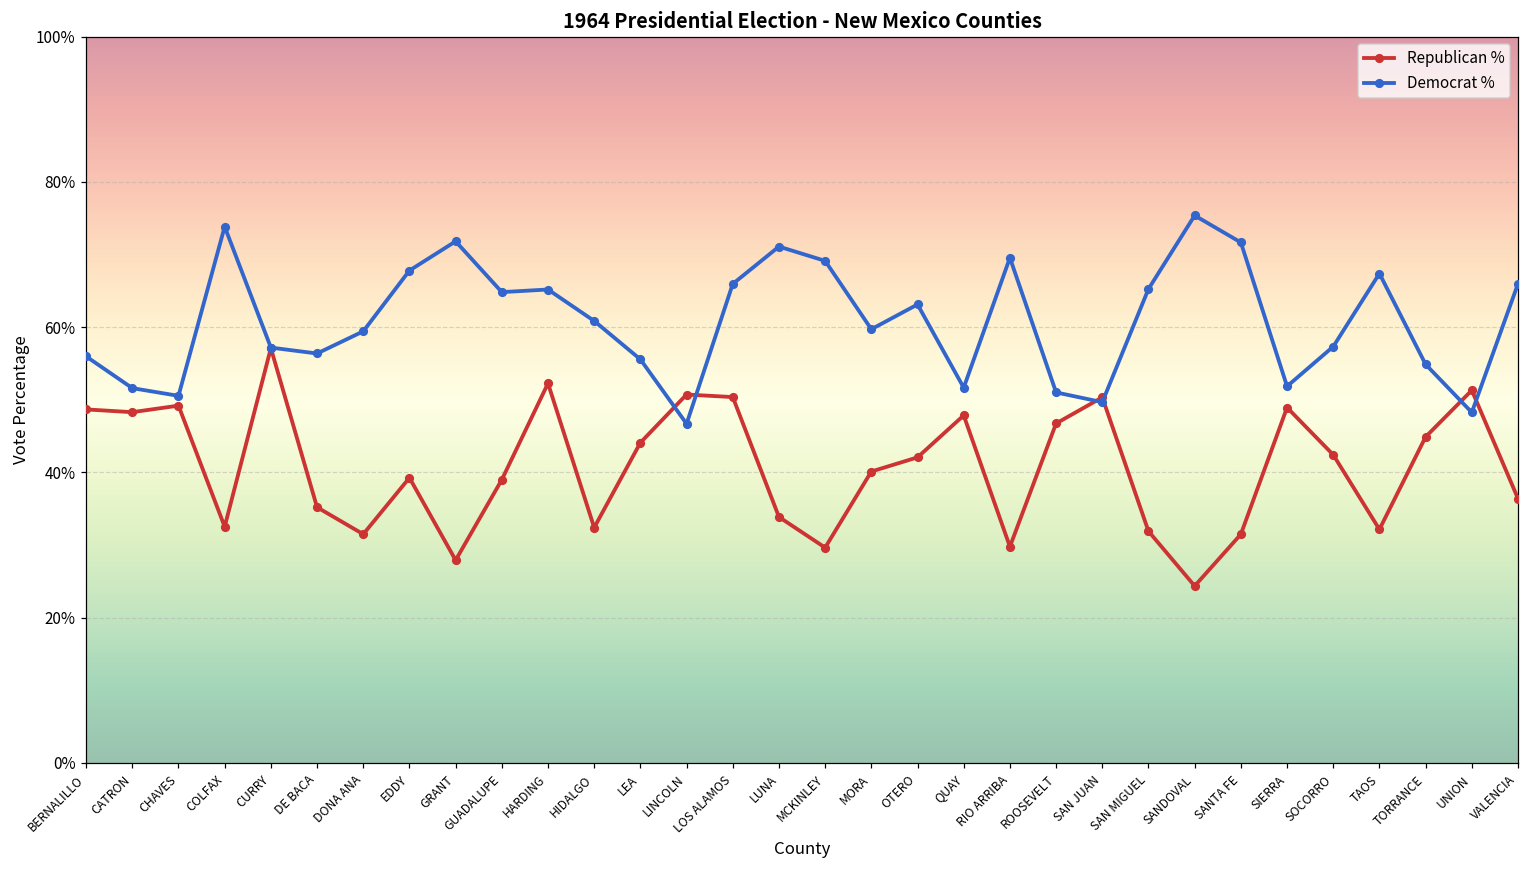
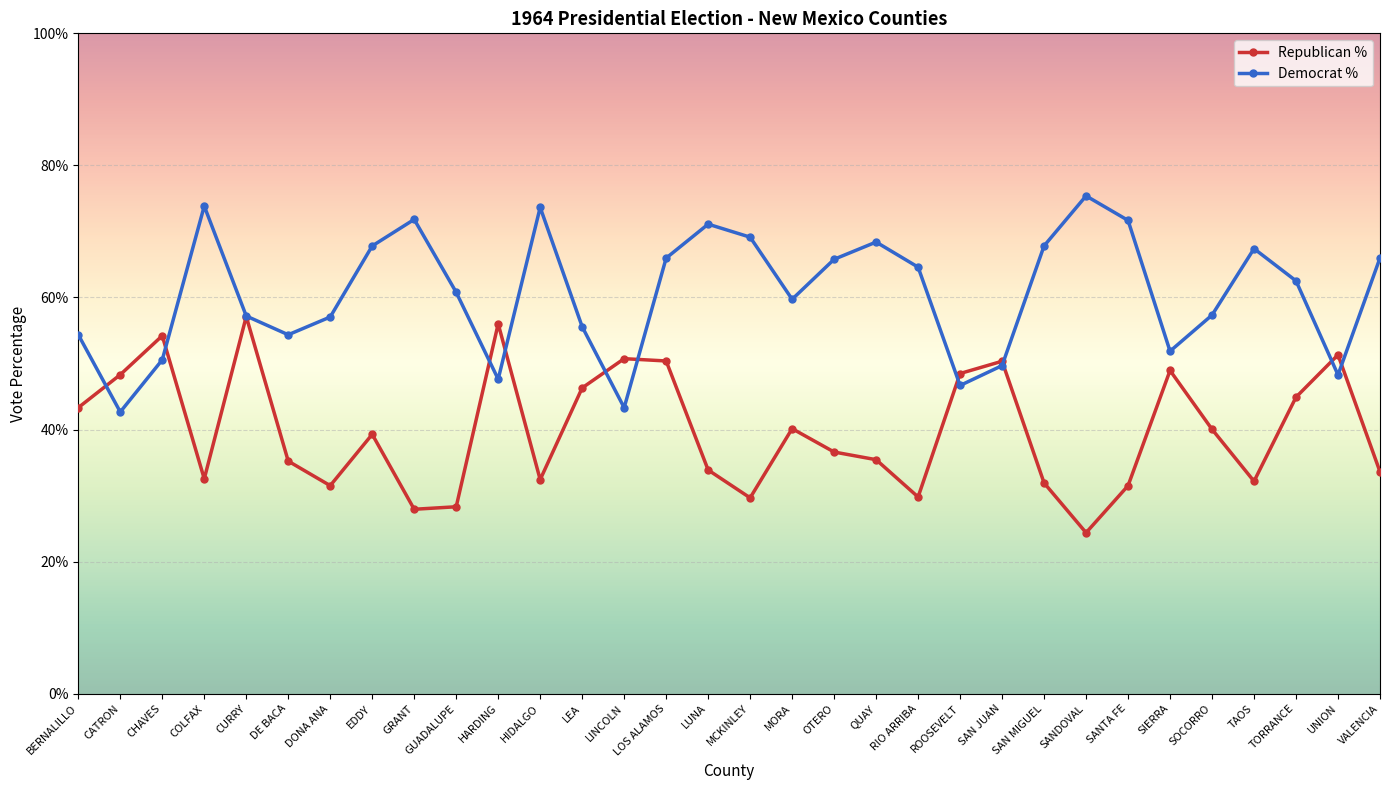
Republican %, BERNALILLO: 49% -> 43%
Democrat %, BERNALILLO: 56% -> 54%
Democrat %, CATRON: 52% -> 43%
Republican %, CHAVES: 49% -> 54%
Democrat %, DE BACA: 56% -> 54%
Democrat %, DONA ANA: 59% -> 57%
Republican %, GUADALUPE: 39% -> 28%
Democrat %, GUADALUPE: 65% -> 61%
Republican %, HARDING: 52% -> 56%
Democrat %, HARDING: 65% -> 48%
Democrat %, HIDALGO: 61% -> 74%
Republican %, LEA: 44% -> 46%
Democrat %, LINCOLN: 47% -> 43%
Republican %, OTERO: 42% -> 37%
Democrat %, OTERO: 63% -> 66%
Republican %, QUAY: 48% -> 35%
Democrat %, QUAY: 52% -> 68%
Democrat %, RIO ARRIBA: 70% -> 65%
Republican %, ROOSEVELT: 47% -> 48%
Democrat %, ROOSEVELT: 51% -> 47%
Democrat %, SAN MIGUEL: 65% -> 68%
Republican %, SOCORRO: 42% -> 40%
Democrat %, TORRANCE: 55% -> 63%
Republican %, VALENCIA: 36% -> 34%
